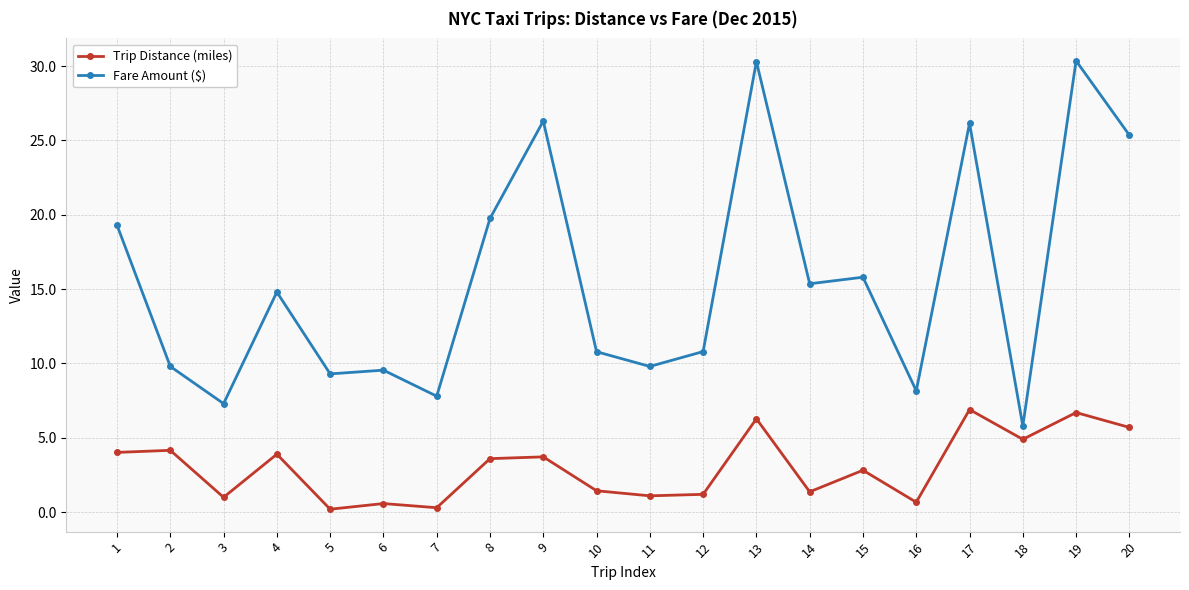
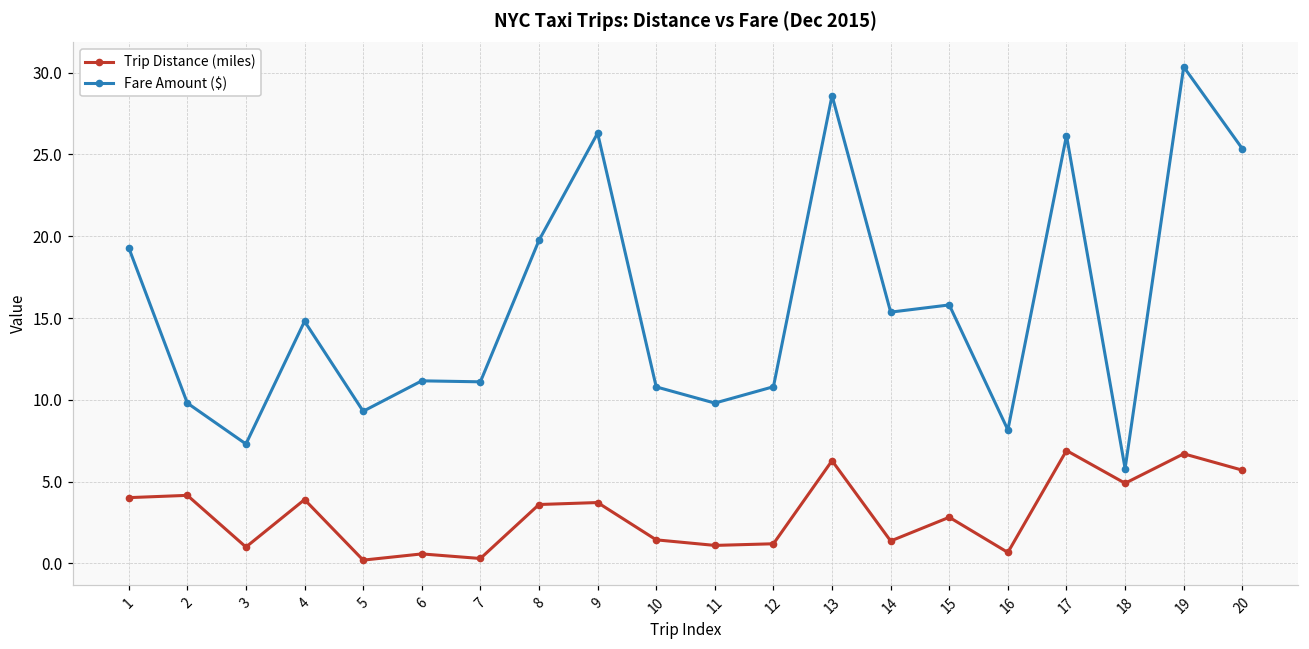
Fare Amount ($), 6: 9.6 -> 11.2
Fare Amount ($), 7: 7.8 -> 11.1
Fare Amount ($), 13: 30.3 -> 28.6
